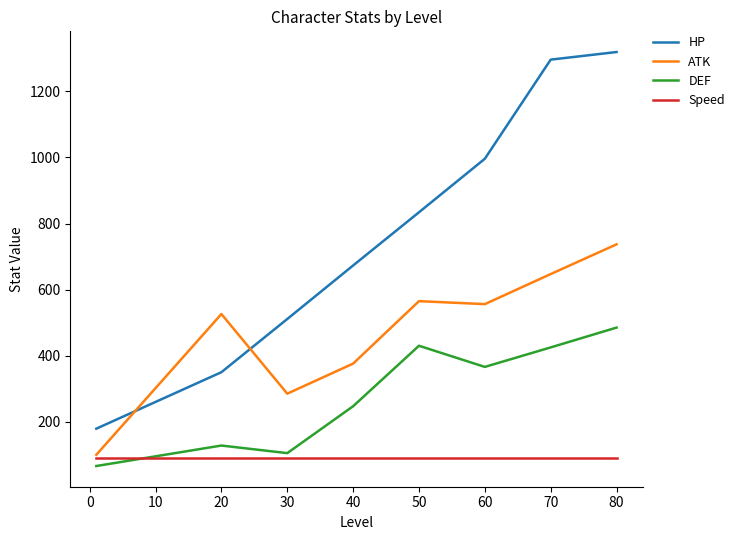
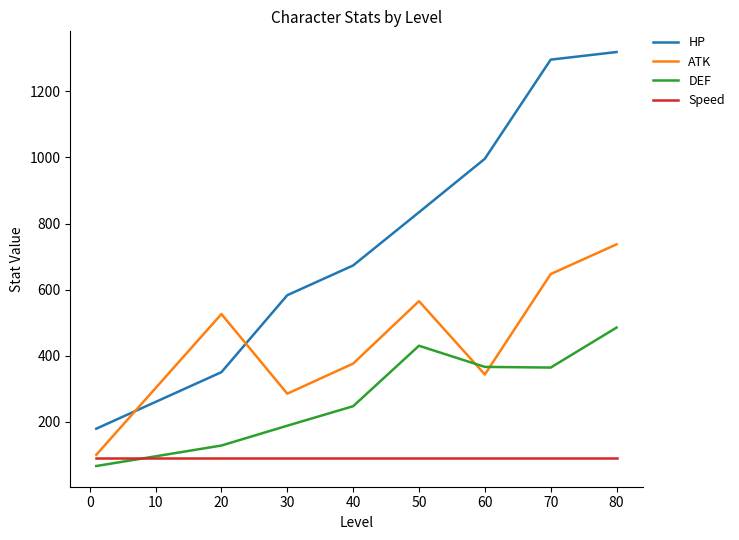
HP, 30: 510 -> 580
DEF, 30: 110 -> 190
ATK, 60: 560 -> 340
DEF, 70: 430 -> 360
